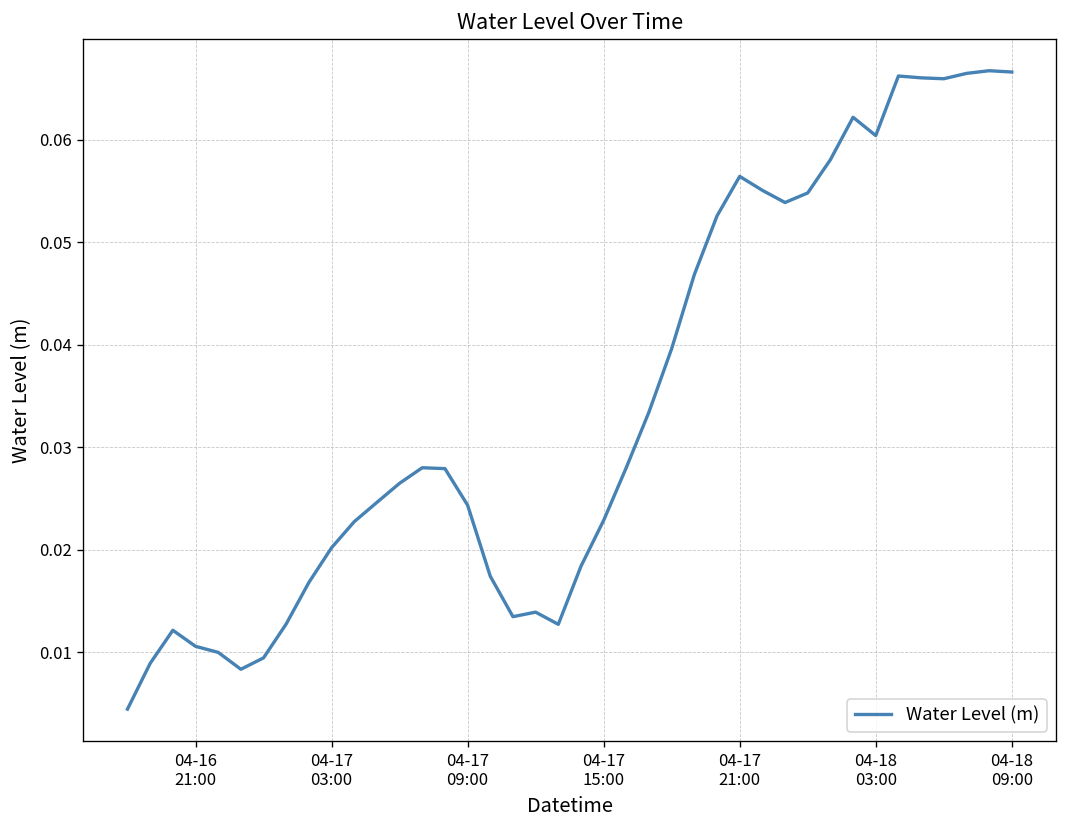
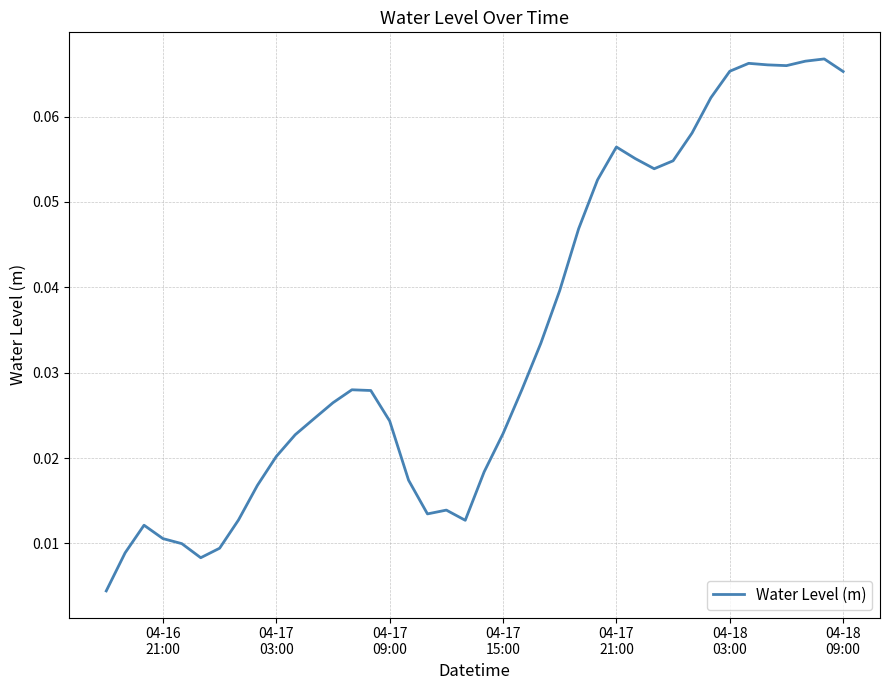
04-18 03:00: 0.060 -> 0.065
04-18 09:00: 0.067 -> 0.065
